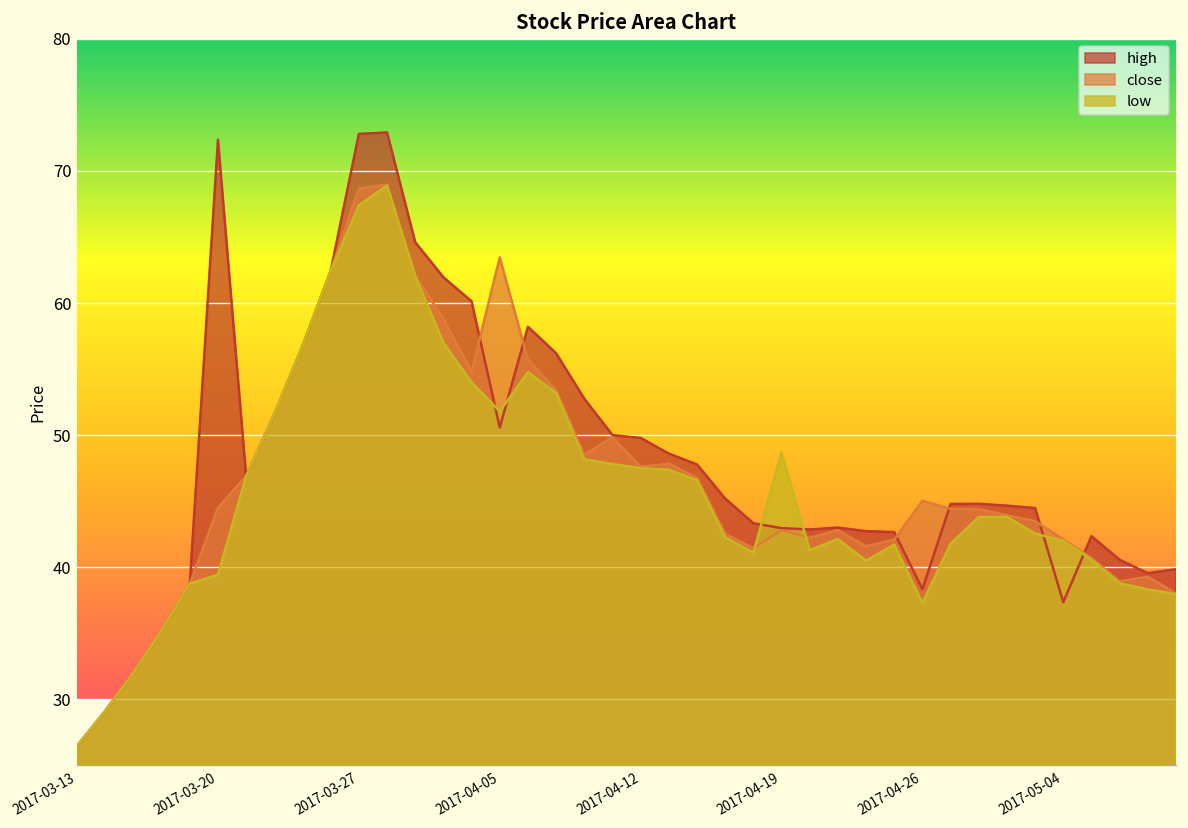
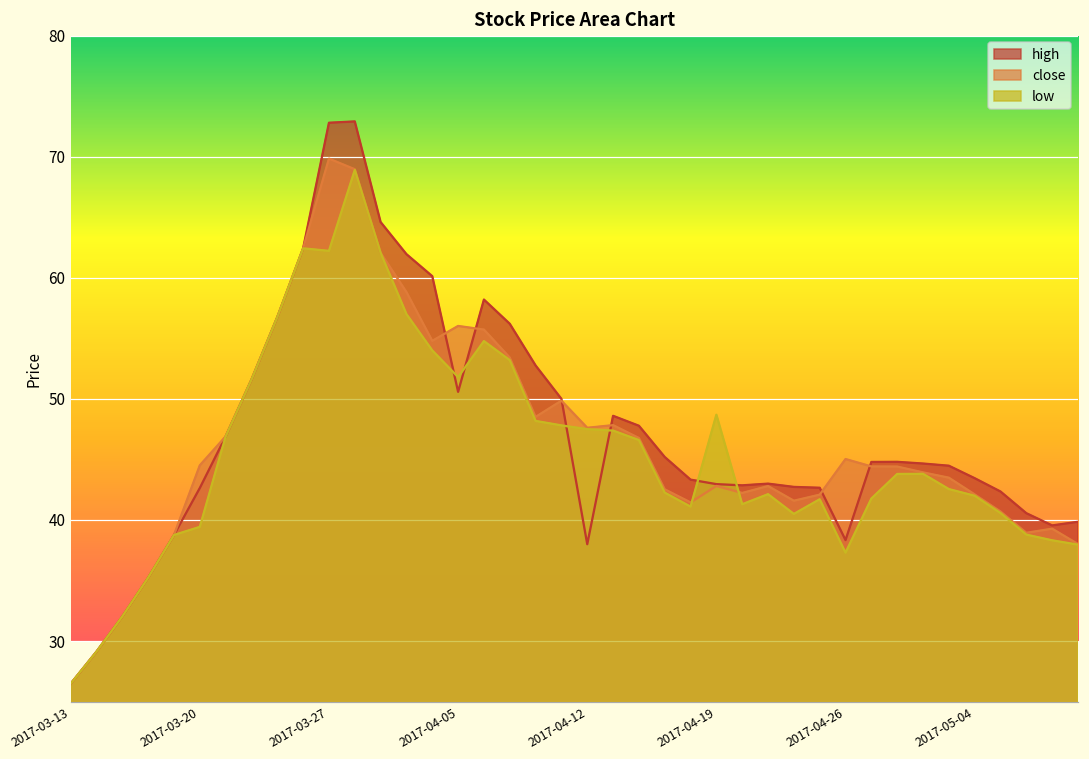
high, 2017-03-20: 72.4 -> 42.6
close, 2017-03-27: 68.7 -> 69.8
low, 2017-03-27: 67.4 -> 62.2
close, 2017-04-05: 63.5 -> 56.0
high, 2017-04-12: 49.8 -> 38.0
high, 2017-05-04: 37.4 -> 43.5
